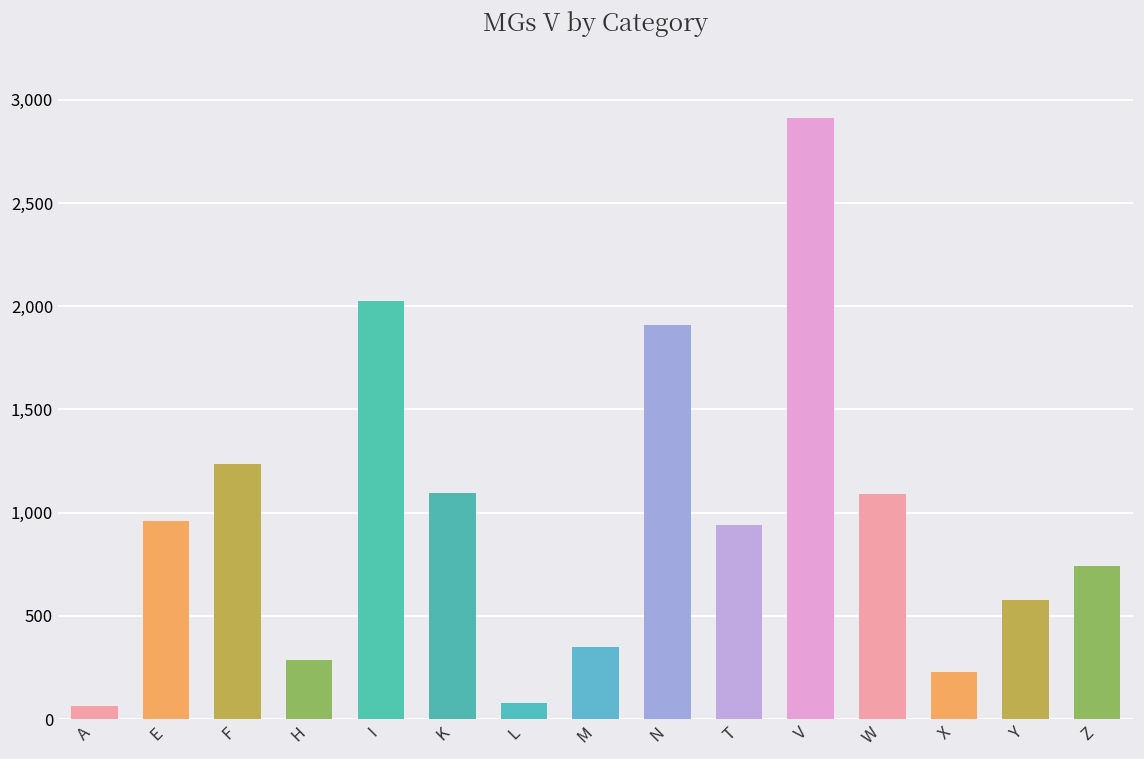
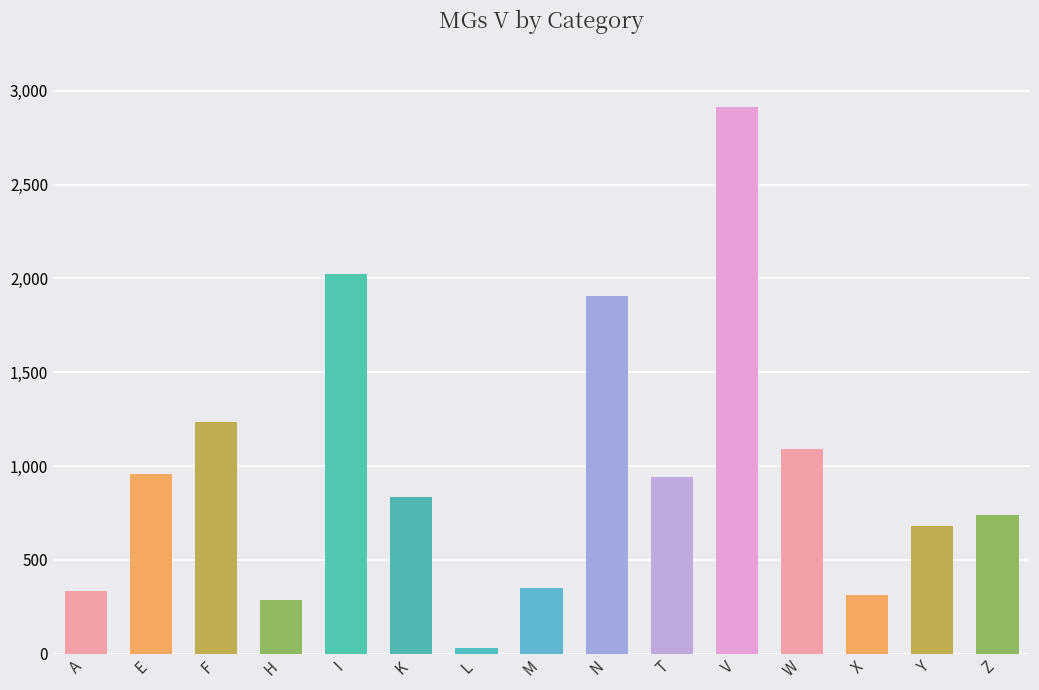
A: 60 -> 330
K: 1,090 -> 830
L: 80 -> 30
X: 230 -> 310
Y: 580 -> 680
